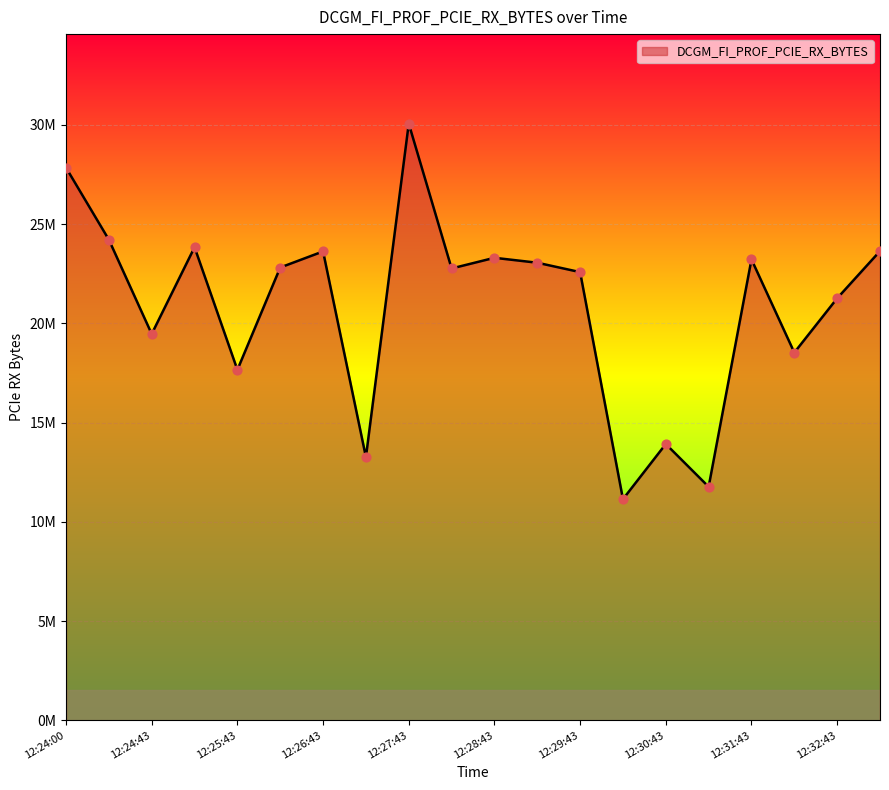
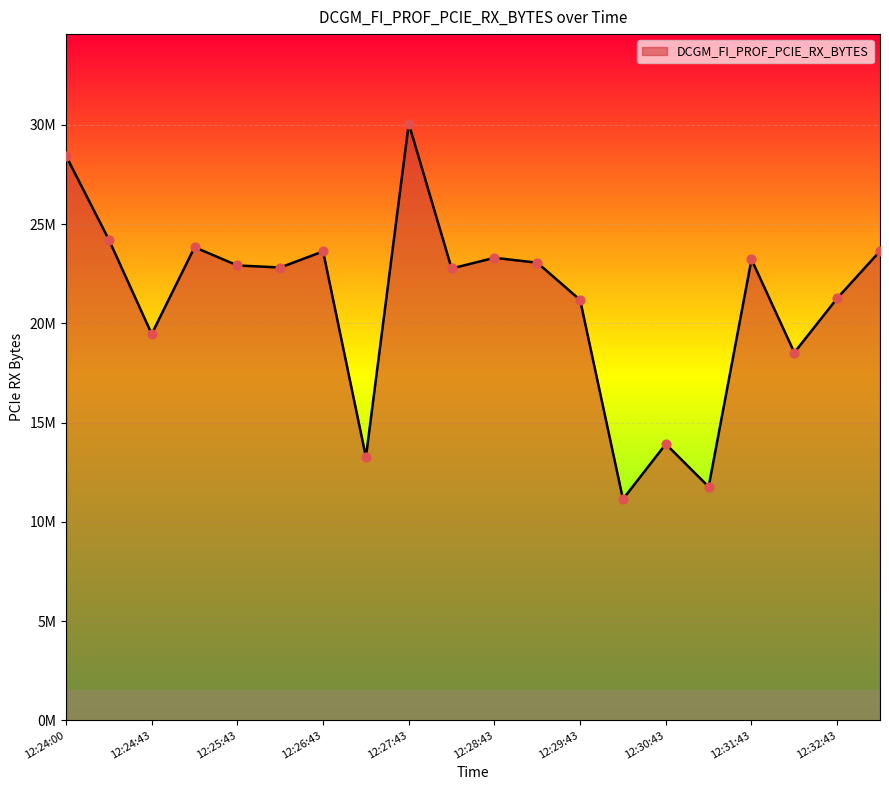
12:24:00: 27800000 -> 28400000
12:25:43: 17700000 -> 22900000
12:29:43: 22600000 -> 21200000
